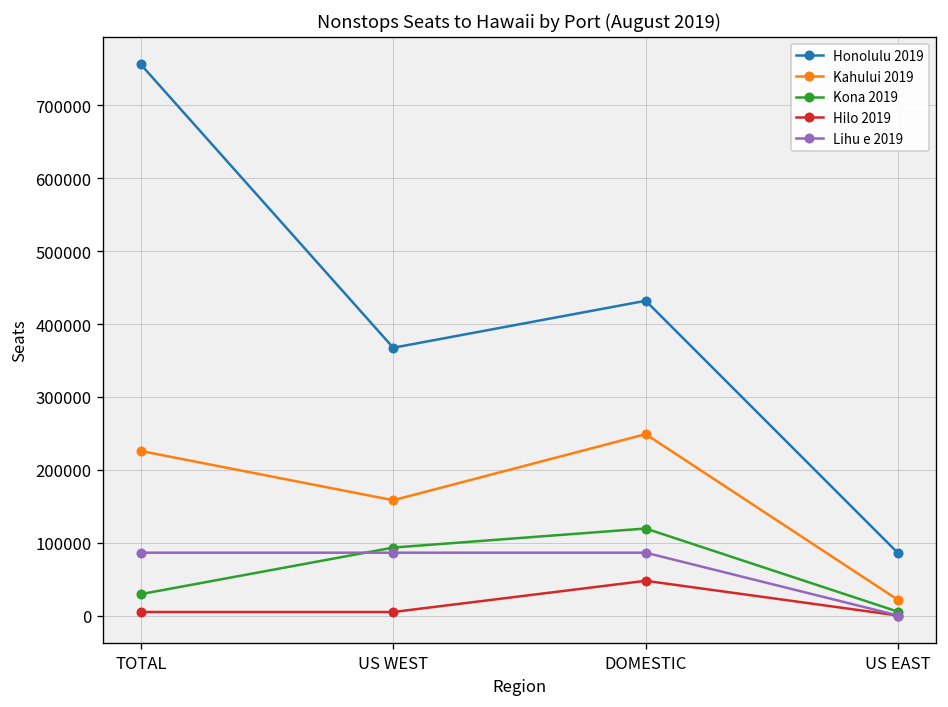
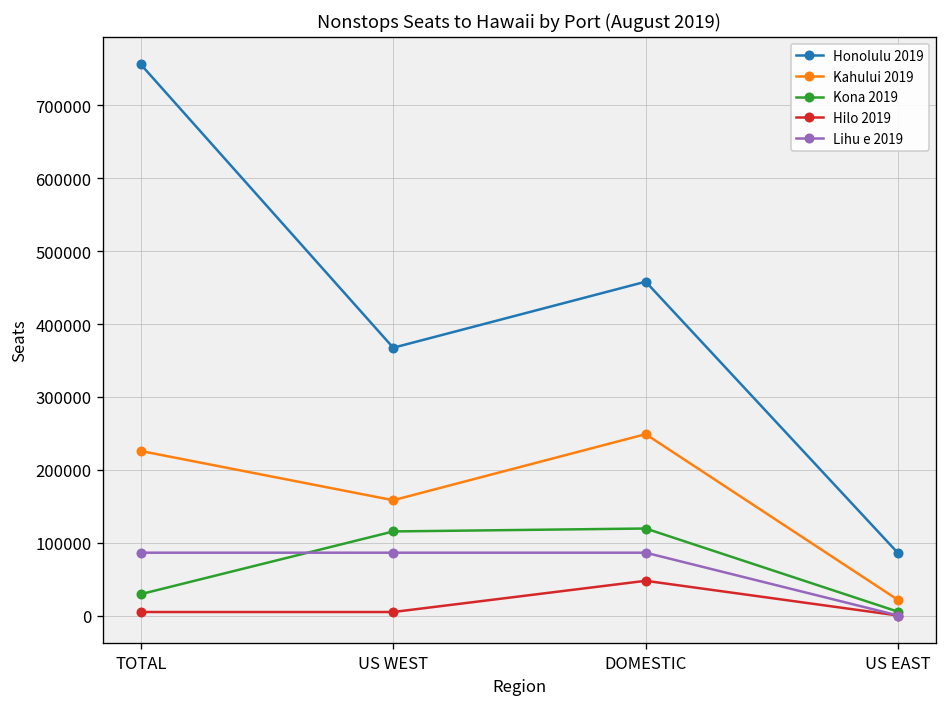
Kona 2019, US WEST: 90000 -> 120000
Honolulu 2019, DOMESTIC: 430000 -> 460000
